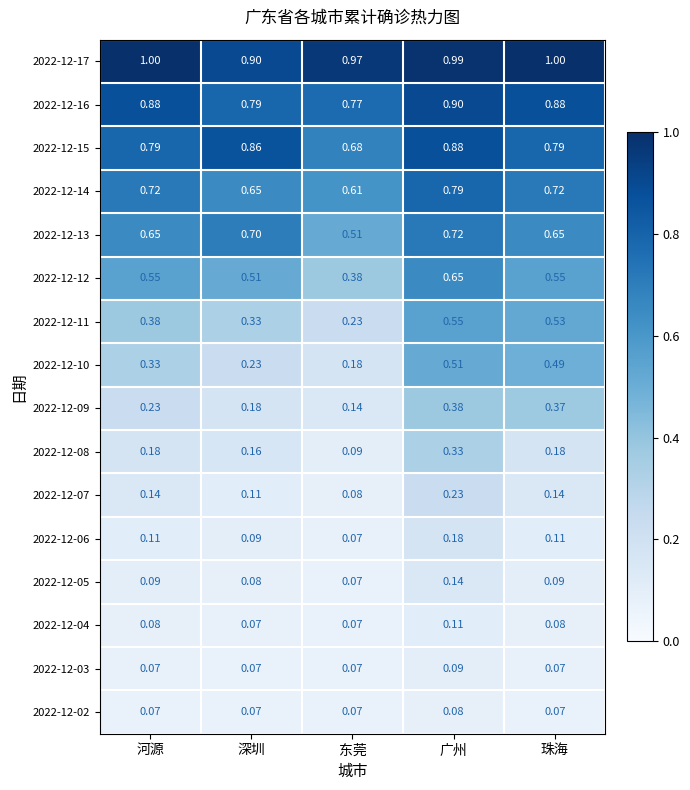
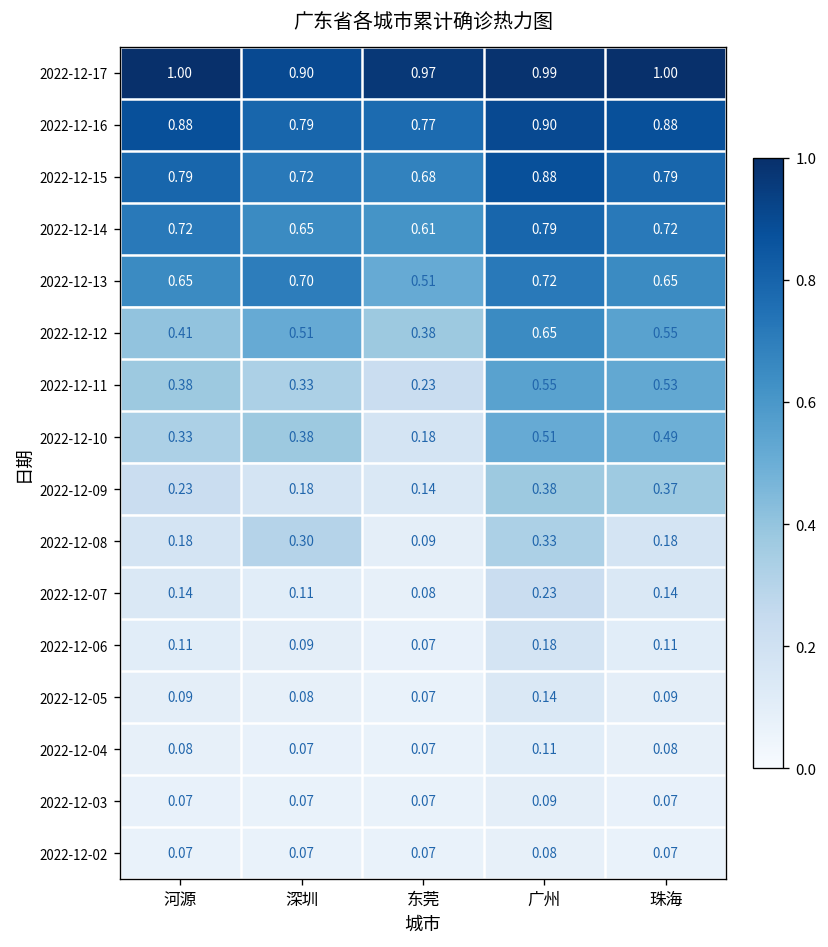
2022-12-15, 深圳: 0.86 -> 0.72
2022-12-12, 河源: 0.55 -> 0.41
2022-12-10, 深圳: 0.23 -> 0.38
2022-12-08, 深圳: 0.16 -> 0.30
